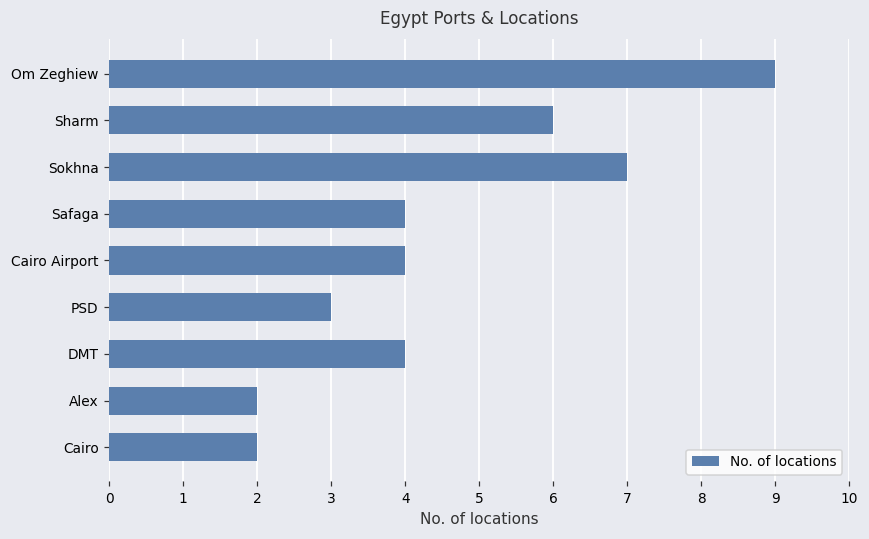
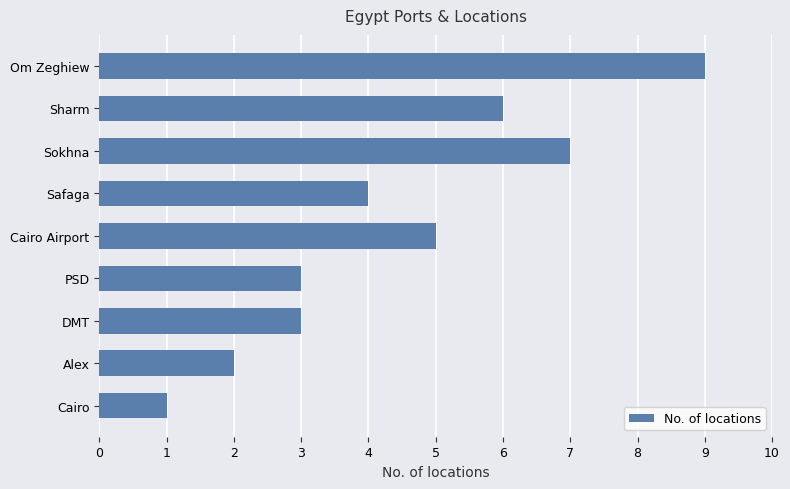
Cairo Airport: 4 -> 5
DMT: 4 -> 3
Cairo: 2 -> 1
